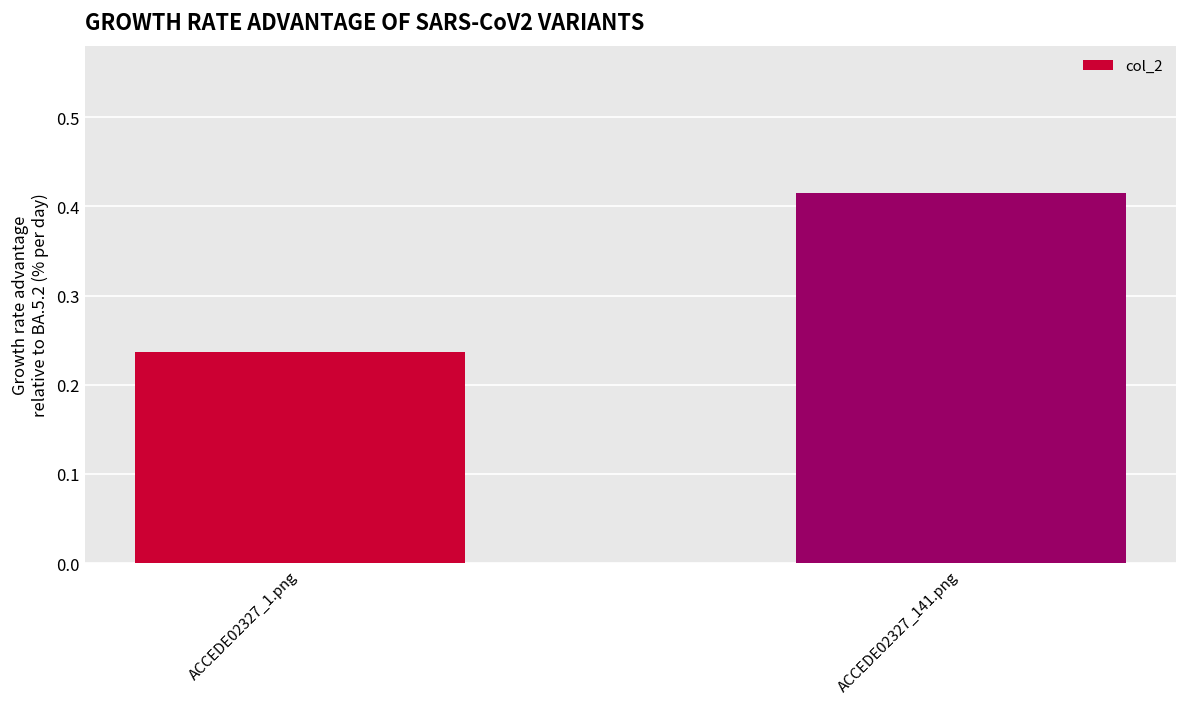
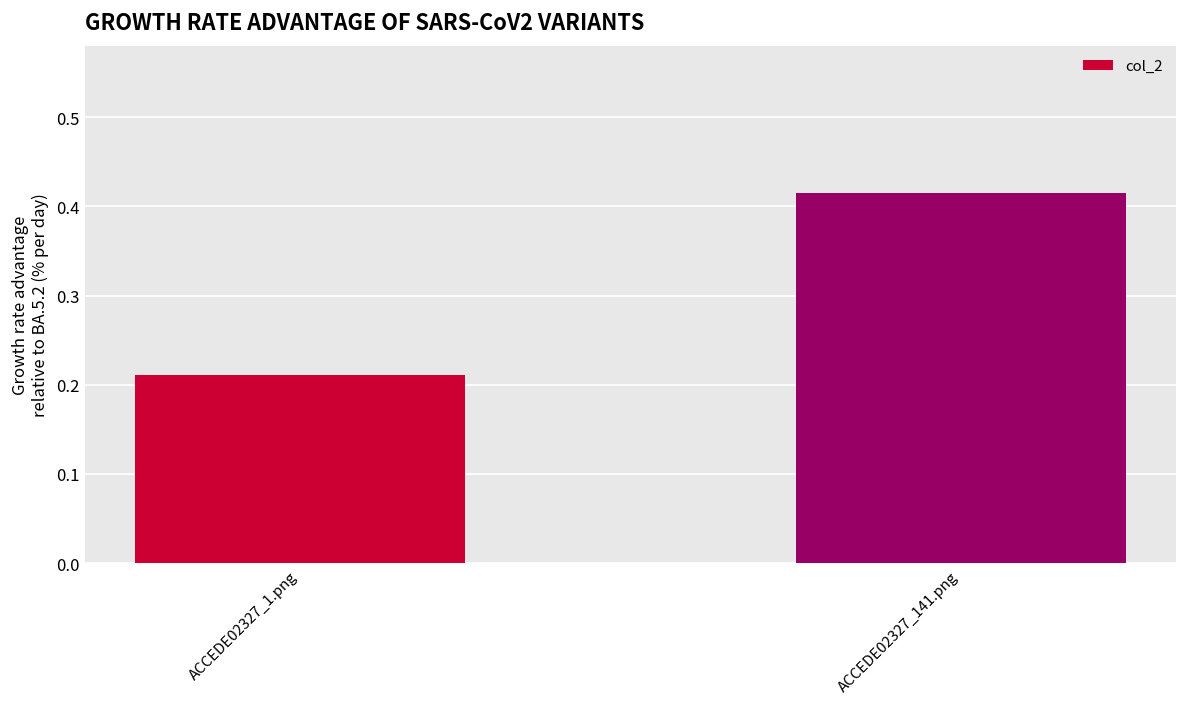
ACCEDE02327_1.png: 0.24 -> 0.21
